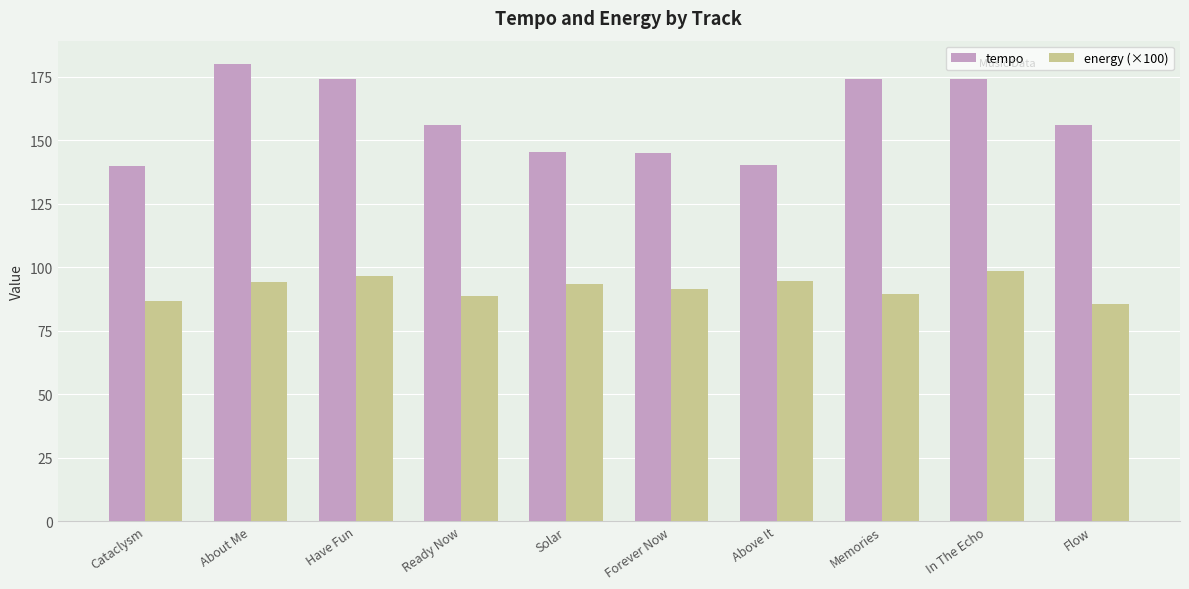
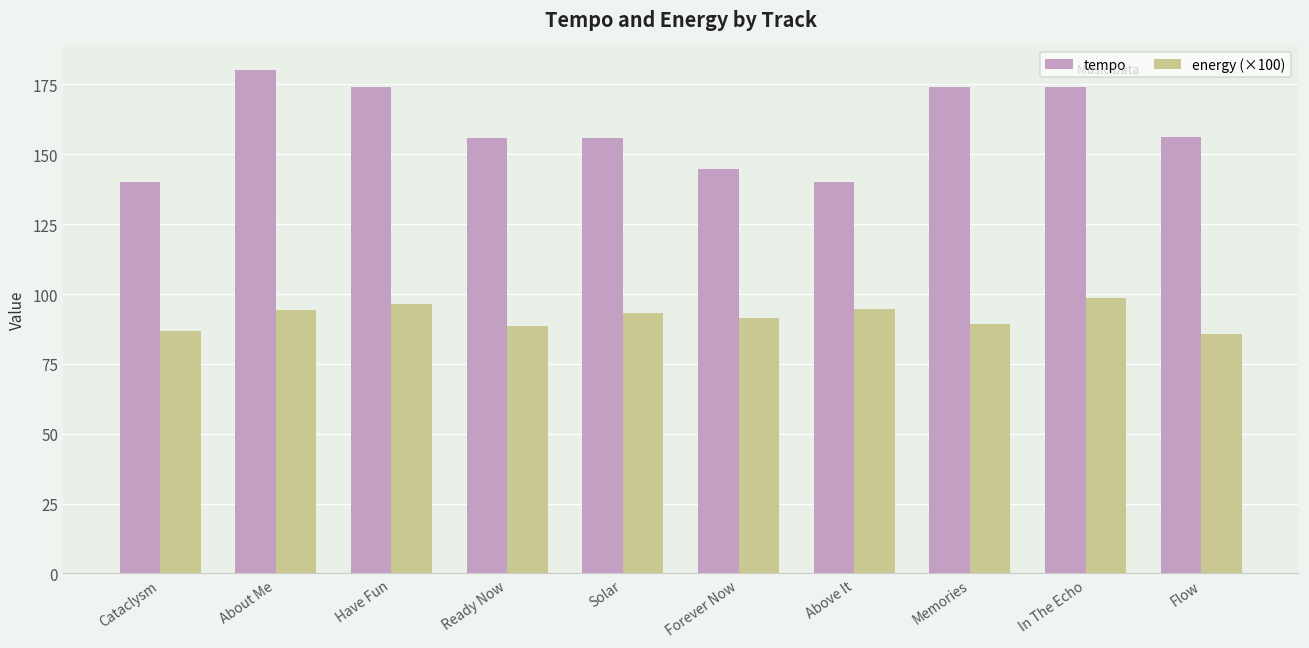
tempo, Solar: 146 -> 156
